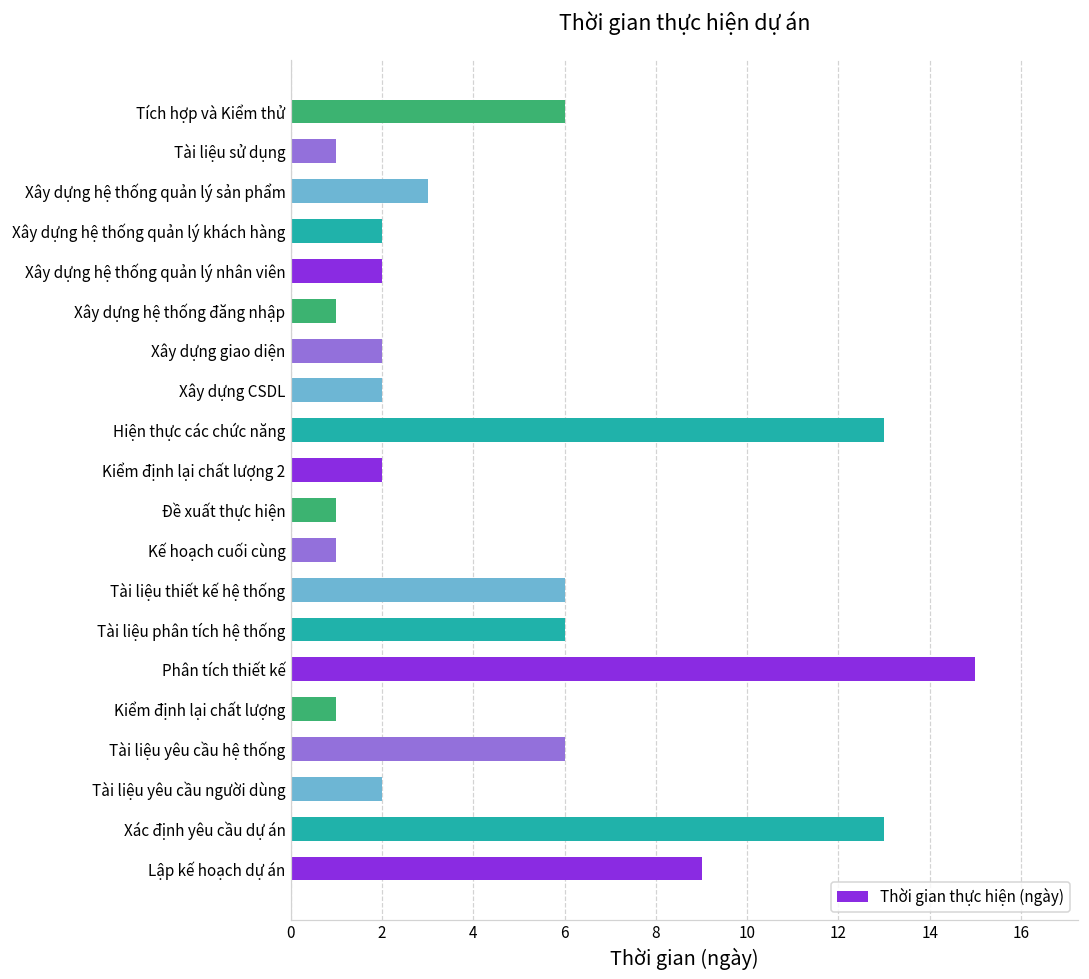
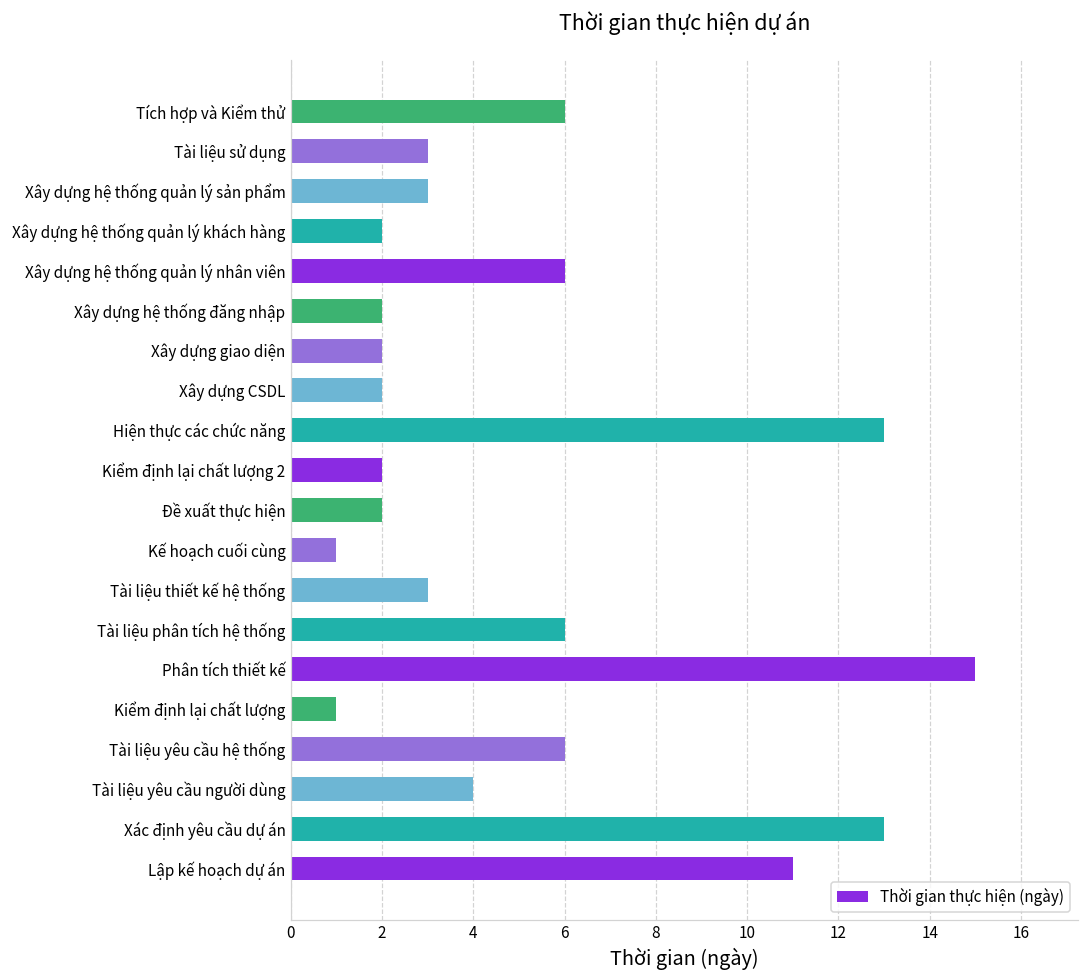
Tài liệu sử dụng: 1 -> 3
Xây dựng hệ thống quản lý nhân viên: 2 -> 6
Xây dựng hệ thống đăng nhập: 1 -> 2
Đề xuất thực hiện: 1 -> 2
Tài liệu thiết kế hệ thống: 6 -> 3
Tài liệu yêu cầu người dùng: 2 -> 4
Lập kế hoạch dự án: 9 -> 11
